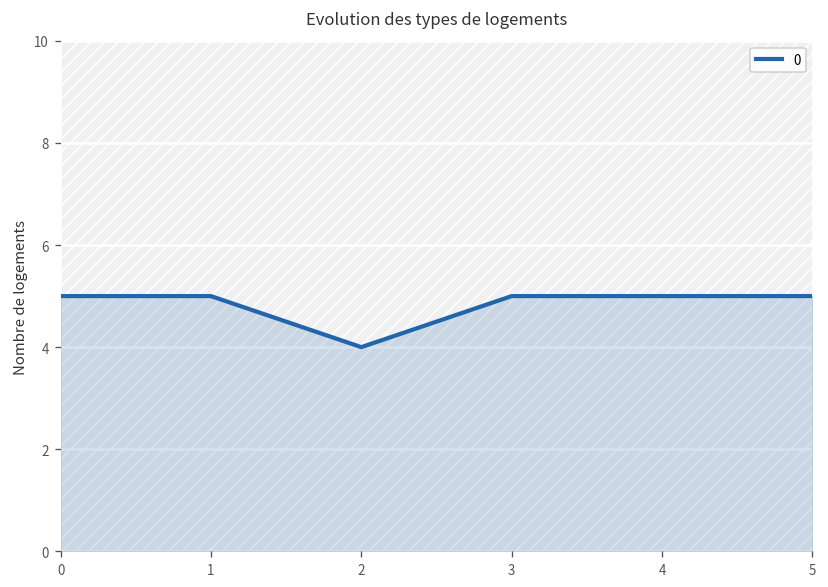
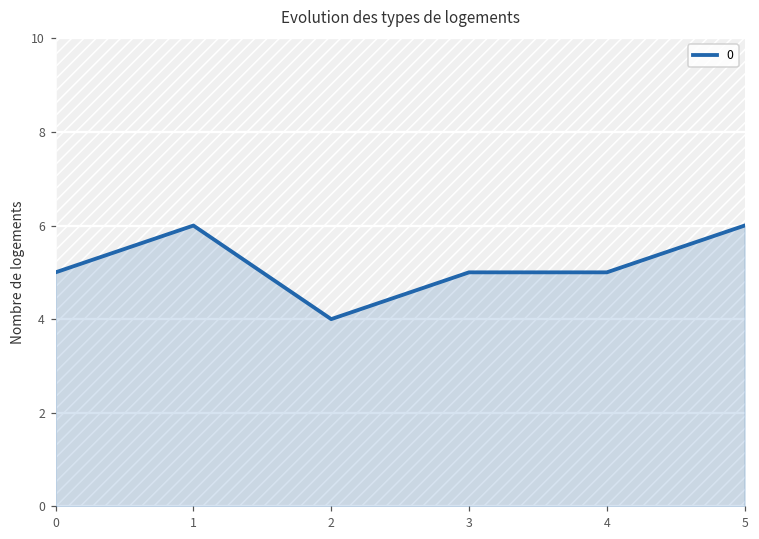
0, 1: 5 -> 6
0, 5: 5 -> 6
